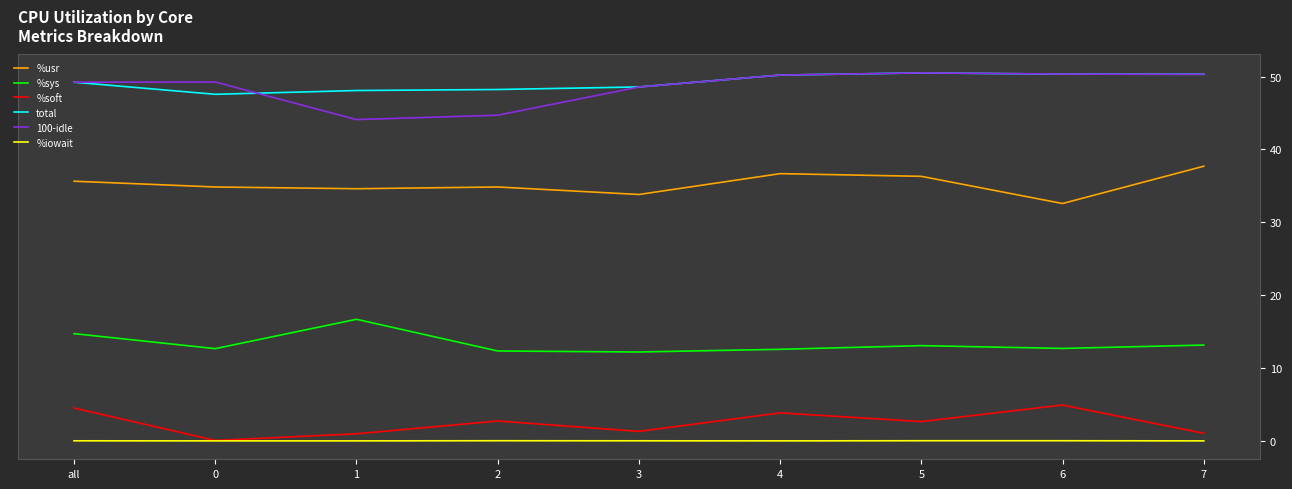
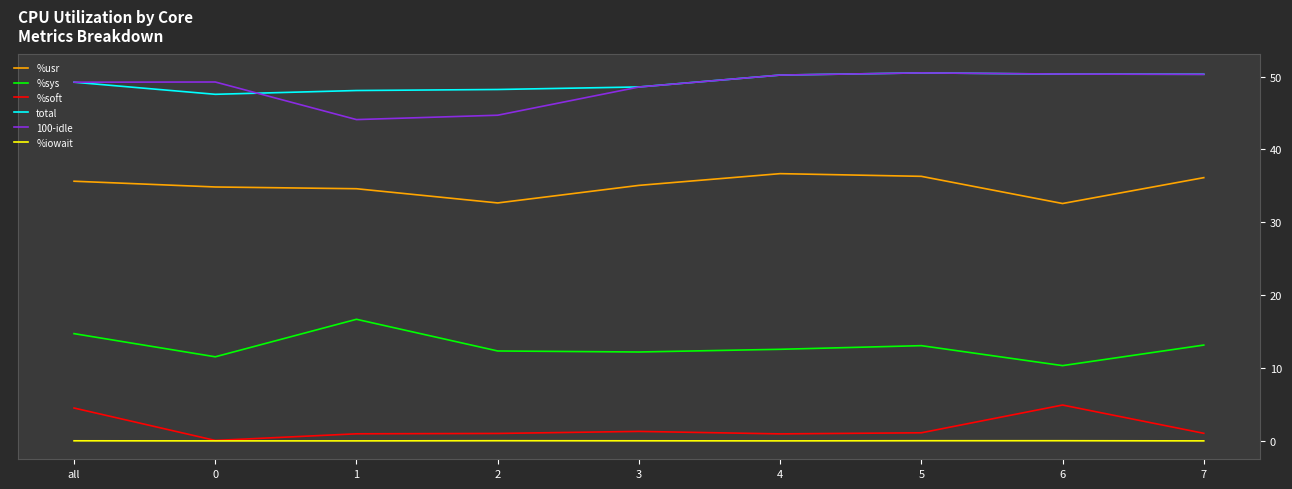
%sys, 0: 13 -> 12
%usr, 2: 35 -> 33
%soft, 2: 3 -> 1
%usr, 3: 34 -> 35
%soft, 4: 4 -> 1
%soft, 5: 3 -> 1
%sys, 6: 13 -> 10
%usr, 7: 38 -> 36
